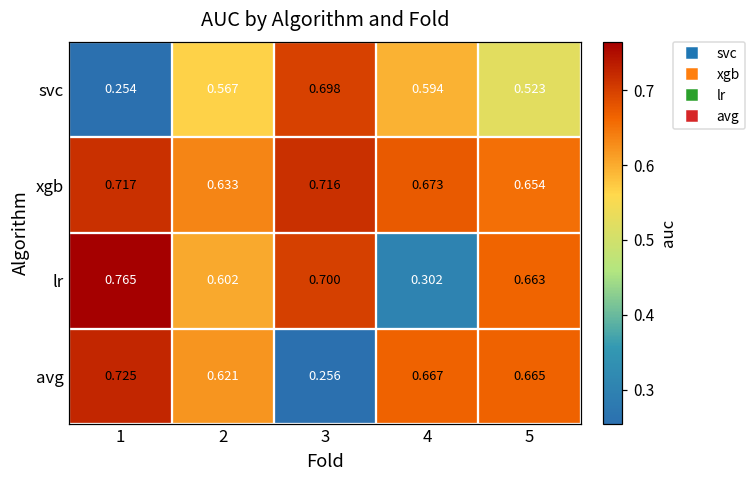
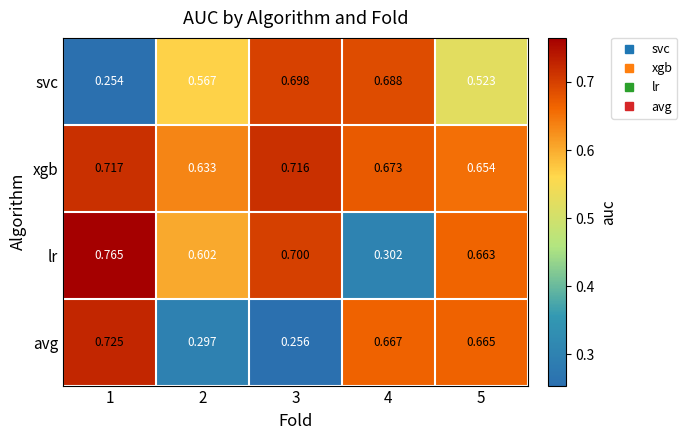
svc, 4: 0.594 -> 0.688
avg, 2: 0.621 -> 0.297
